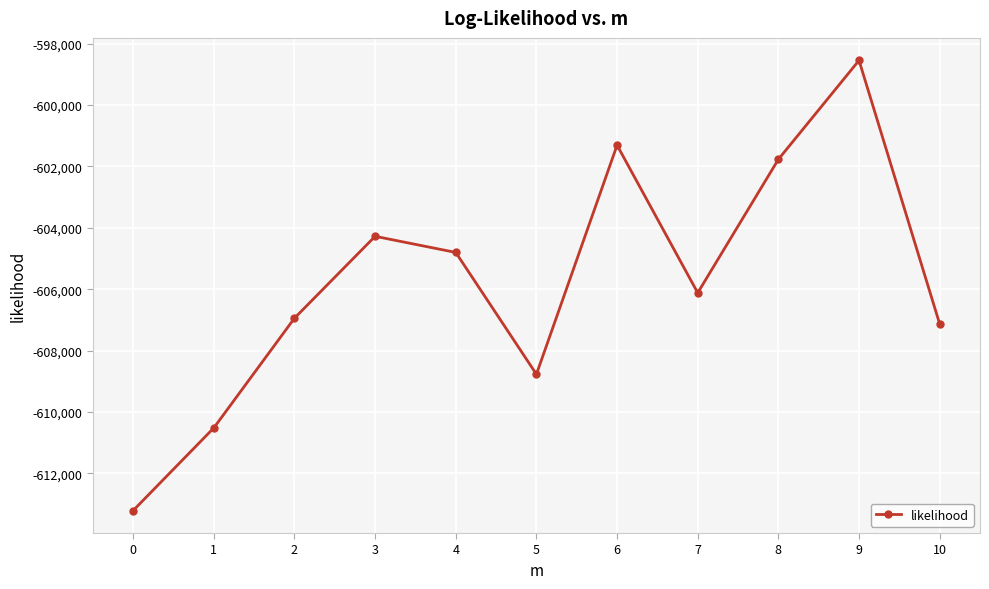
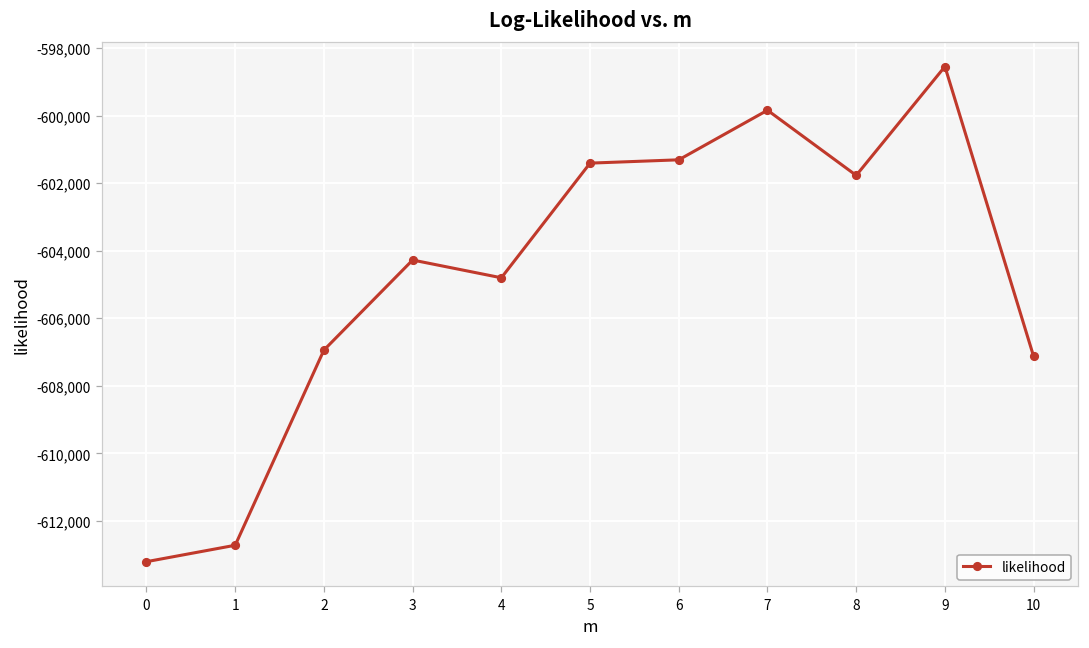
1: -610,500 -> -612,700
5: -608,800 -> -601,400
7: -606,100 -> -599,800
